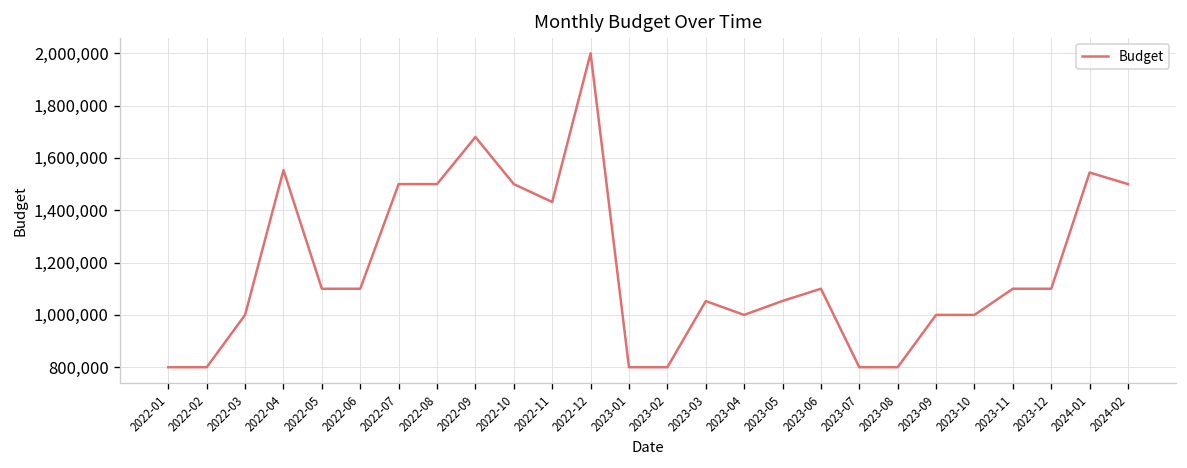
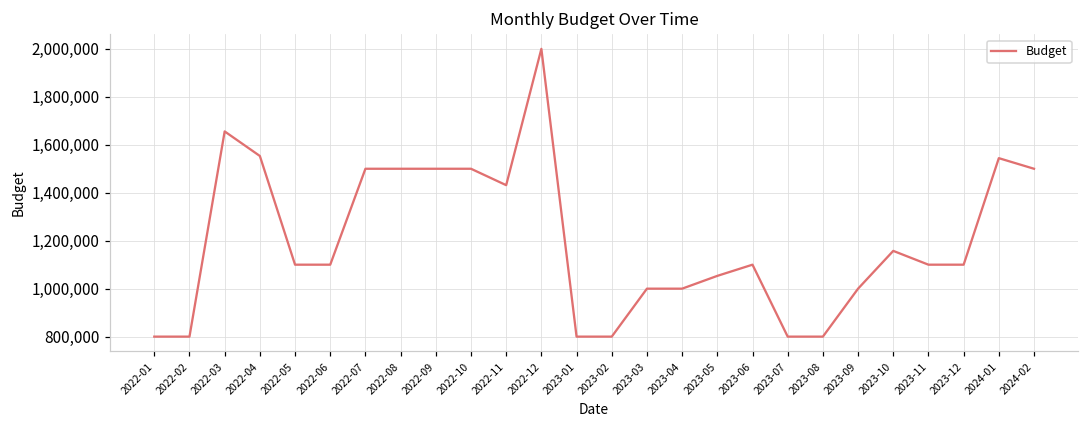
2022-03: 1,000,000 -> 1,660,000
2022-09: 1,680,000 -> 1,500,000
2023-03: 1,050,000 -> 1,000,000
2023-10: 1,000,000 -> 1,160,000
